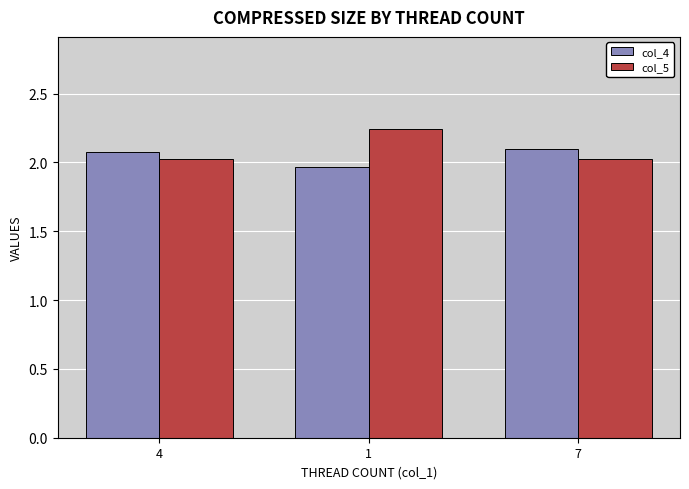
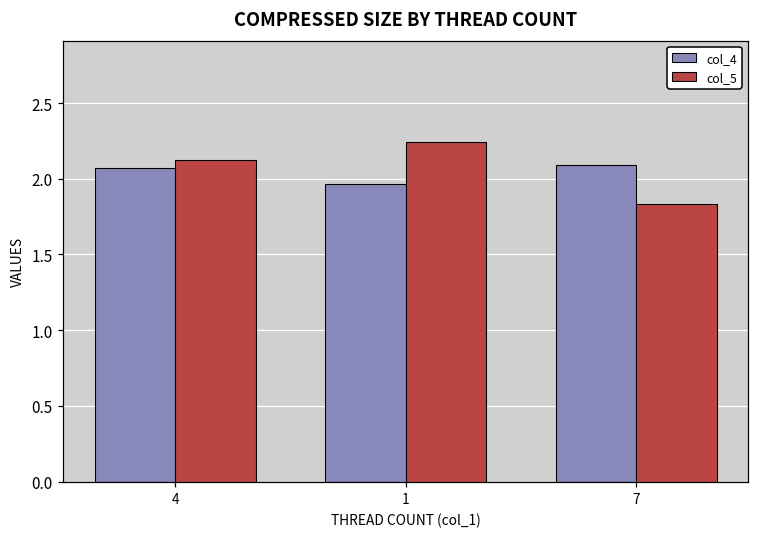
col_5, 4: 2.03 -> 2.13
col_5, 7: 2.03 -> 1.84
